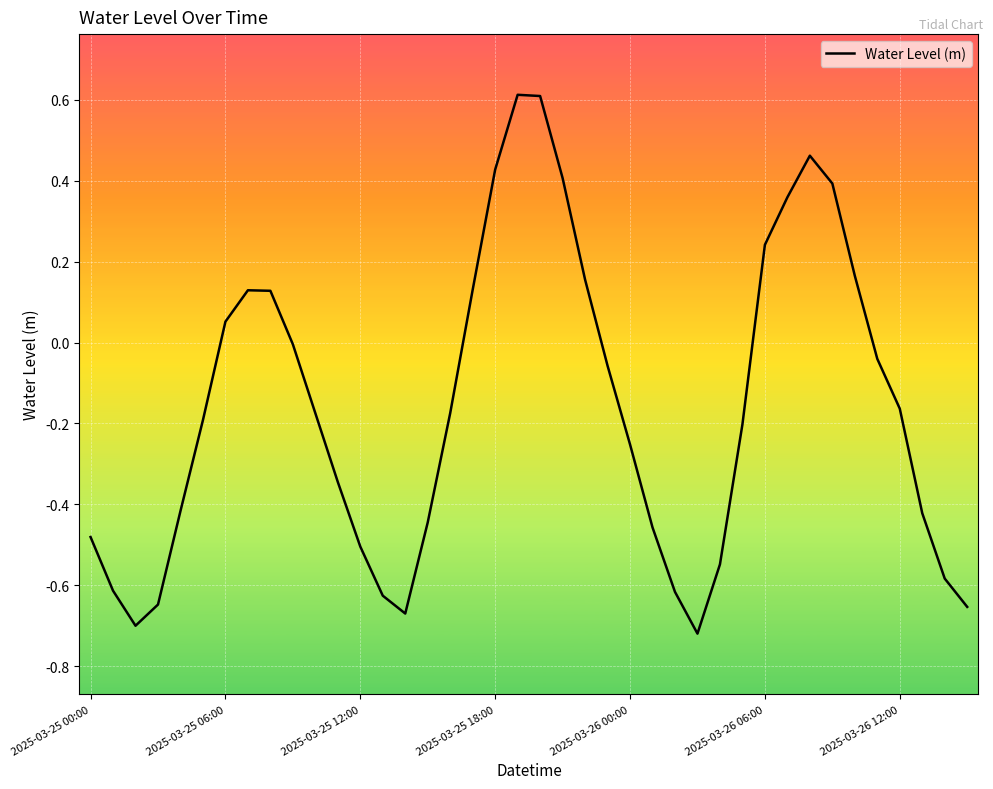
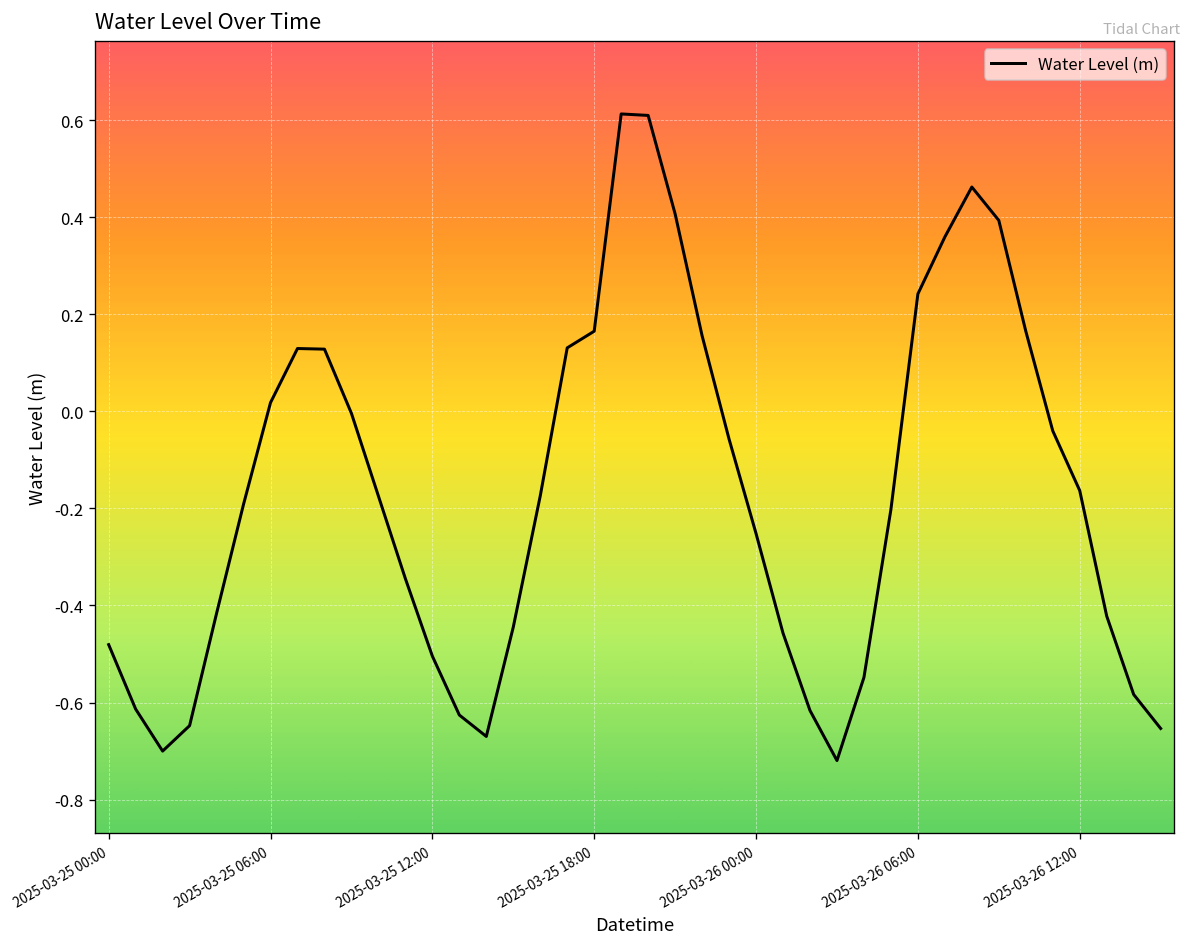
2025-03-25 06:00: 0.05 -> 0.02
2025-03-25 18:00: 0.43 -> 0.16
